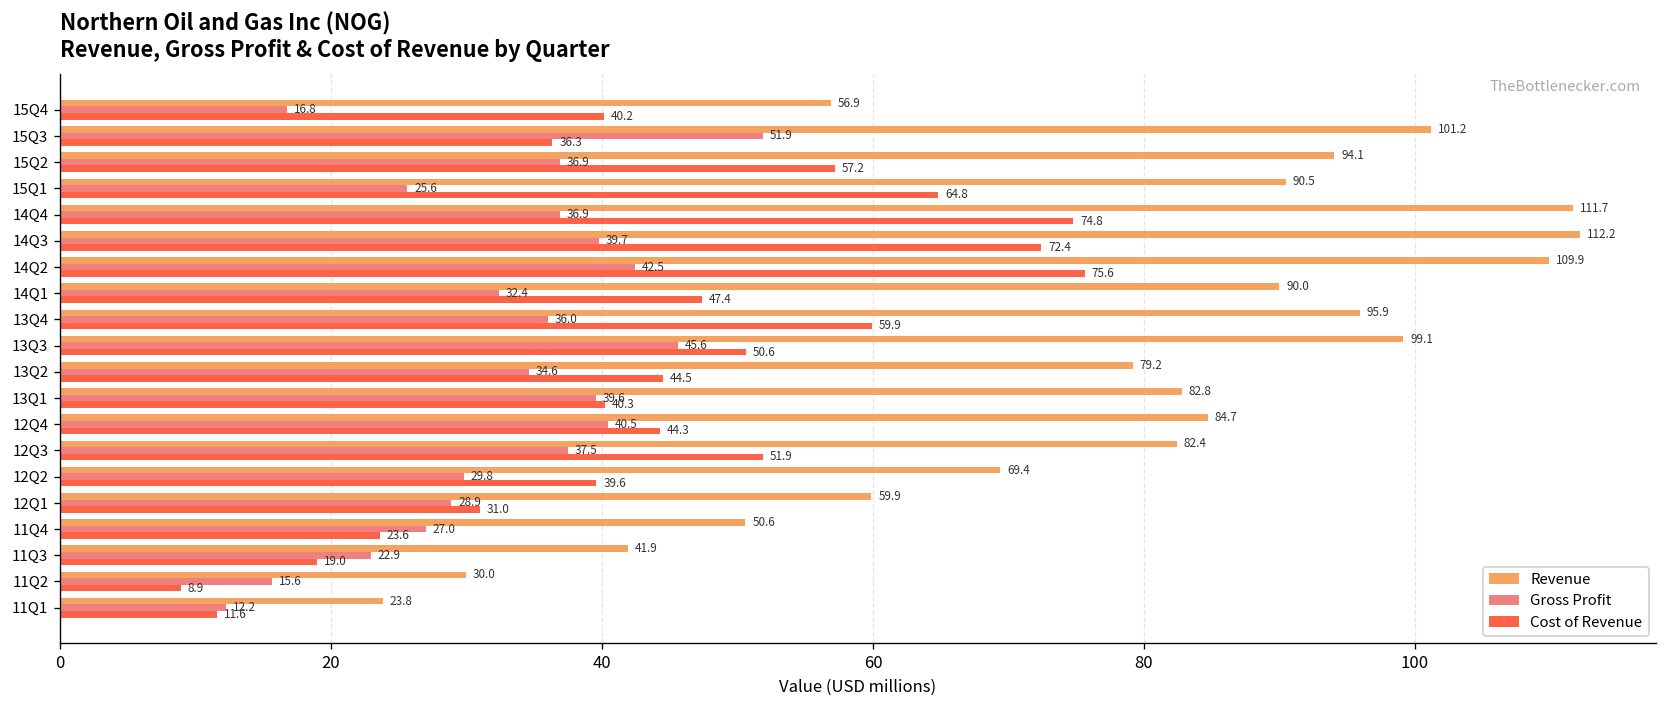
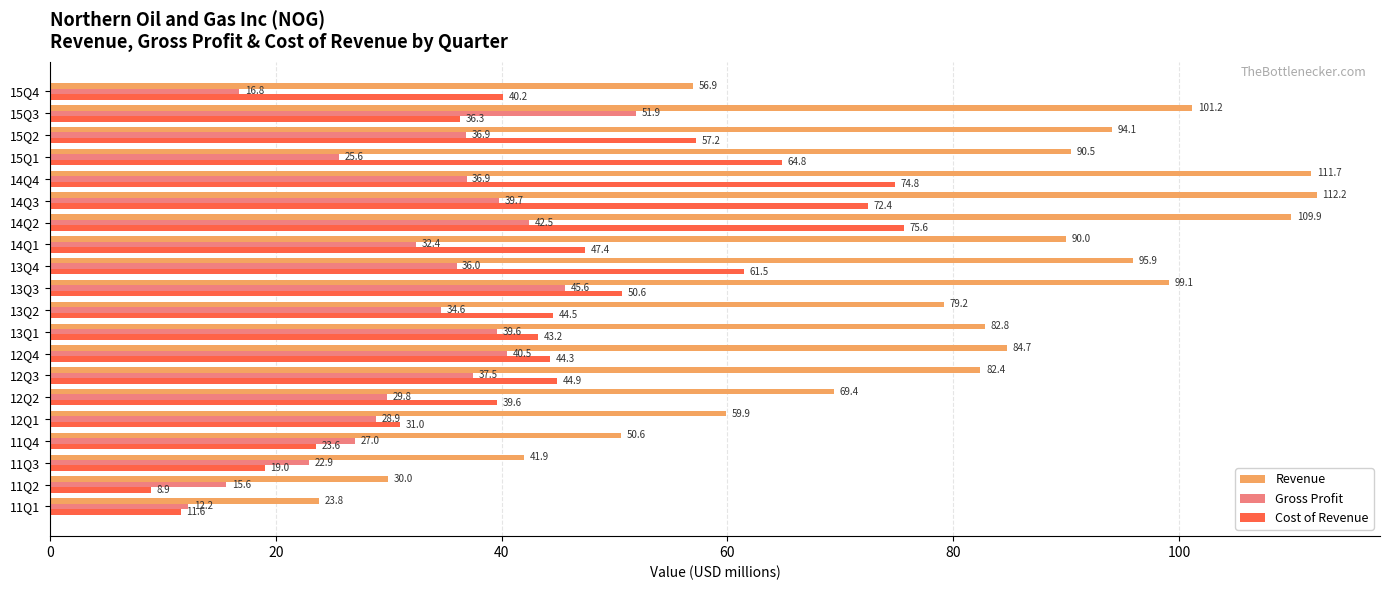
Cost of Revenue, 13Q4: 59.9 -> 61.5
Cost of Revenue, 13Q1: 40.3 -> 43.2
Cost of Revenue, 12Q3: 51.9 -> 44.9
